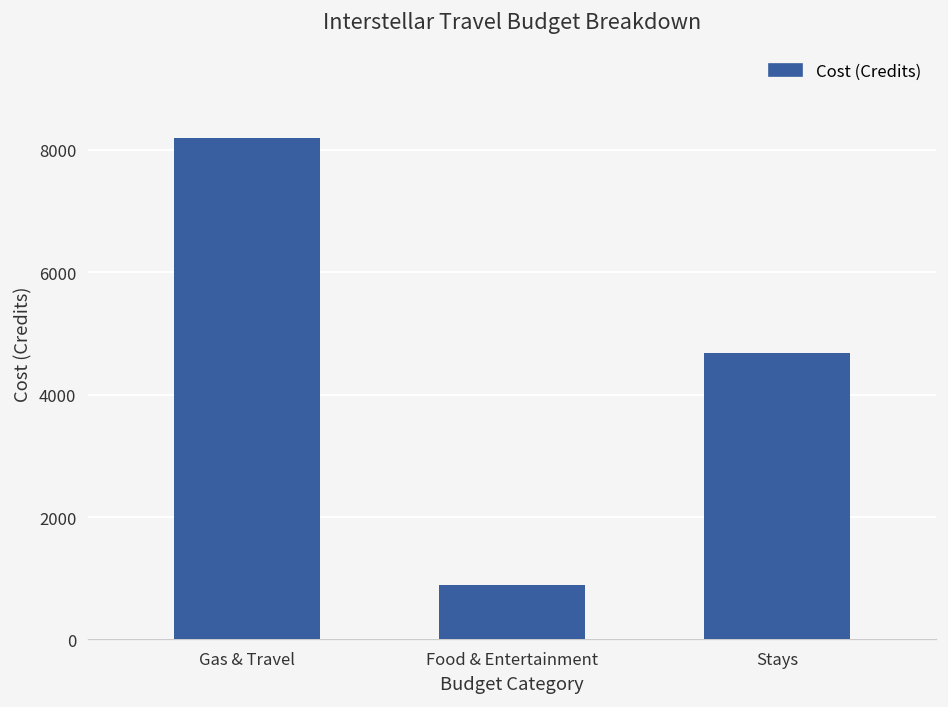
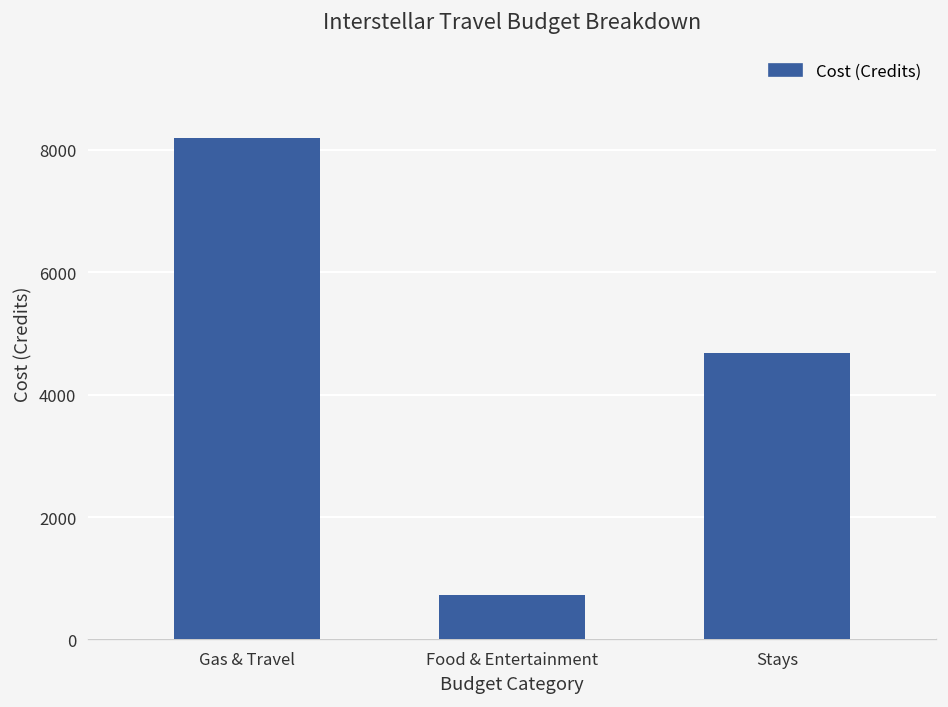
Food & Entertainment: 900 -> 700
